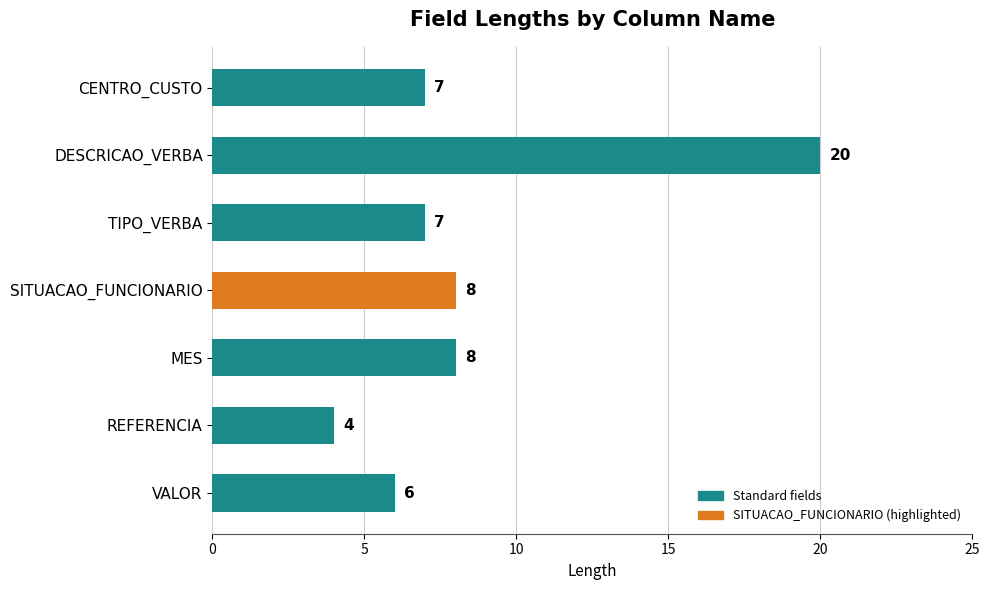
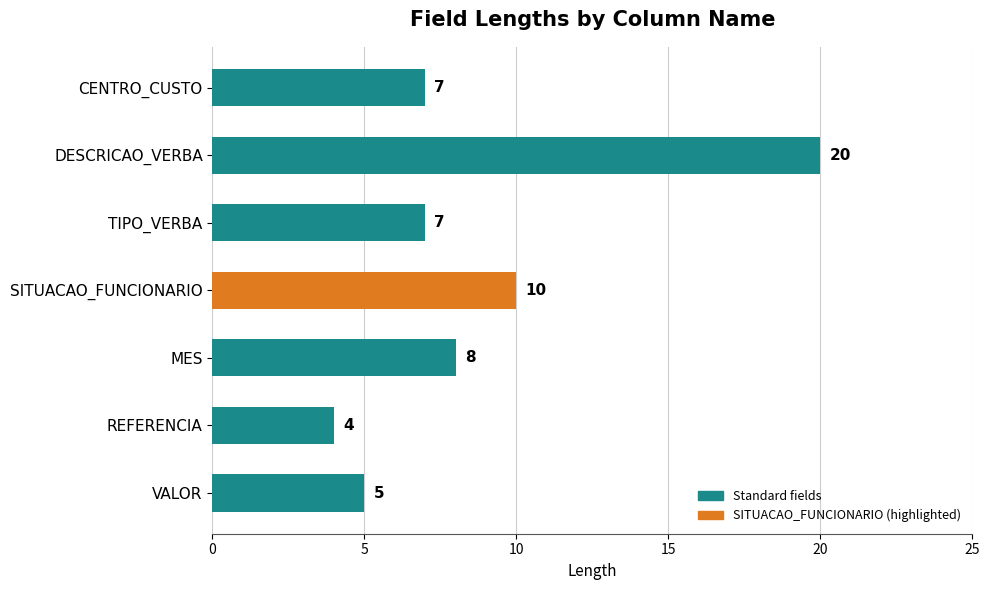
SITUACAO_FUNCIONARIO: 8 -> 10
VALOR: 6 -> 5
